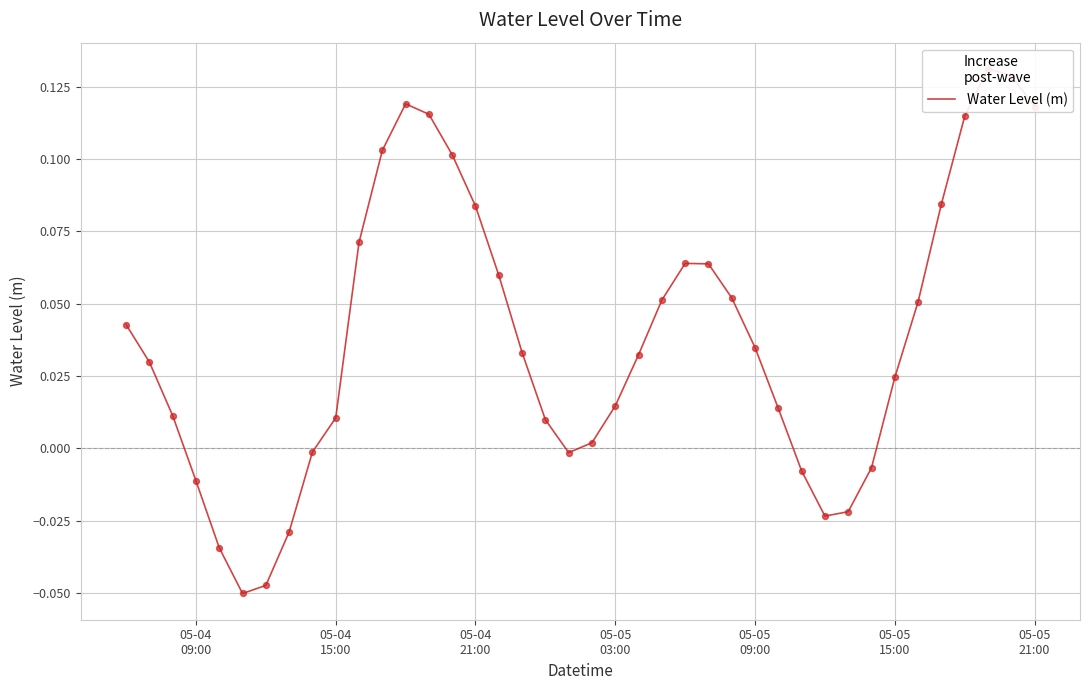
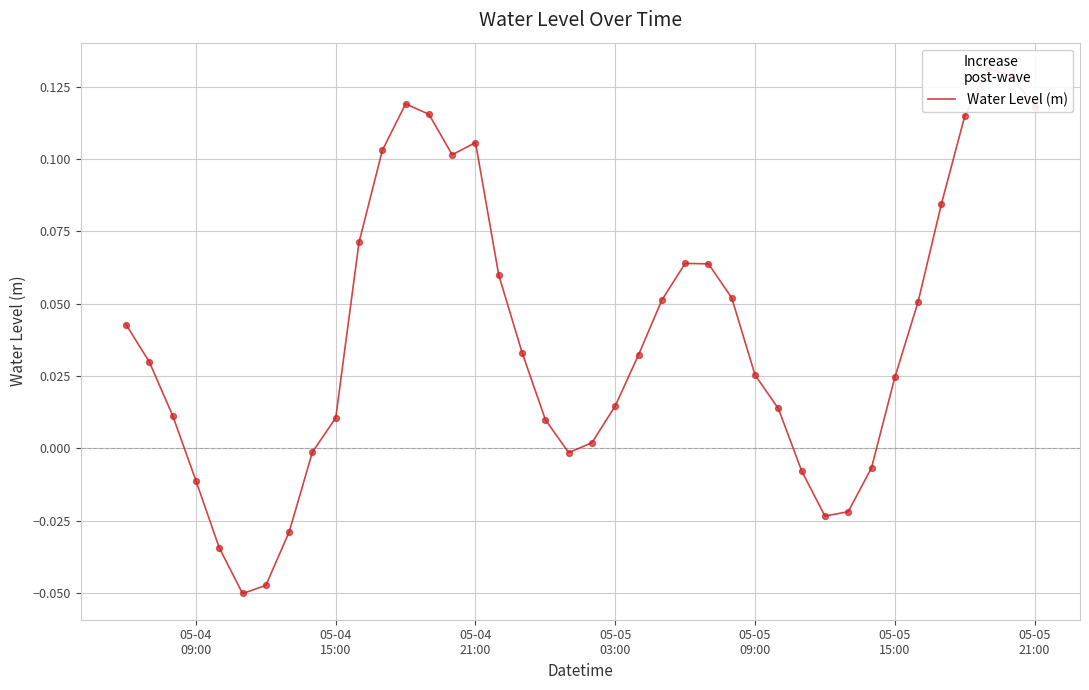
05-04 21:00: 0.084 -> 0.106
05-05 09:00: 0.035 -> 0.025
